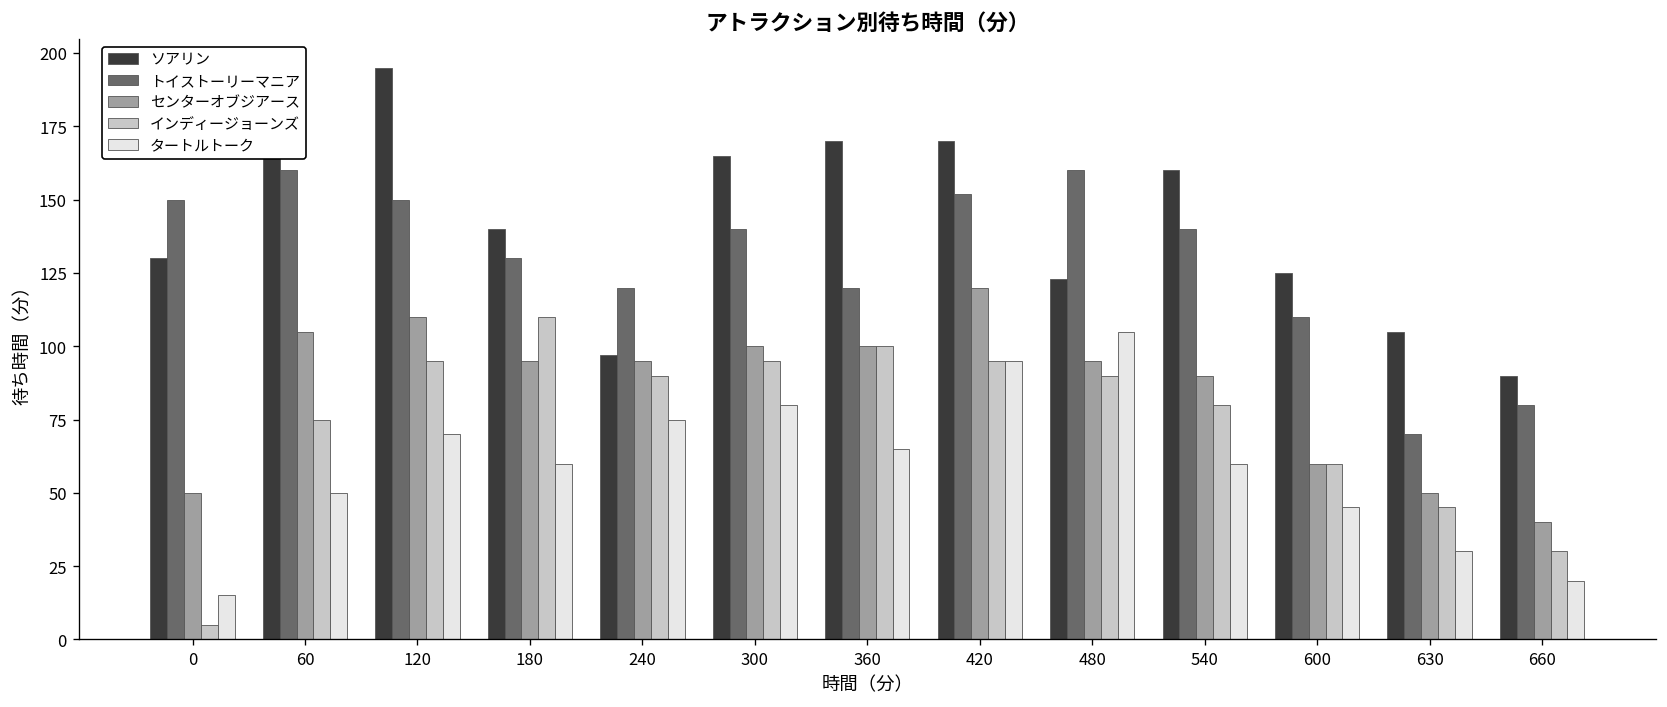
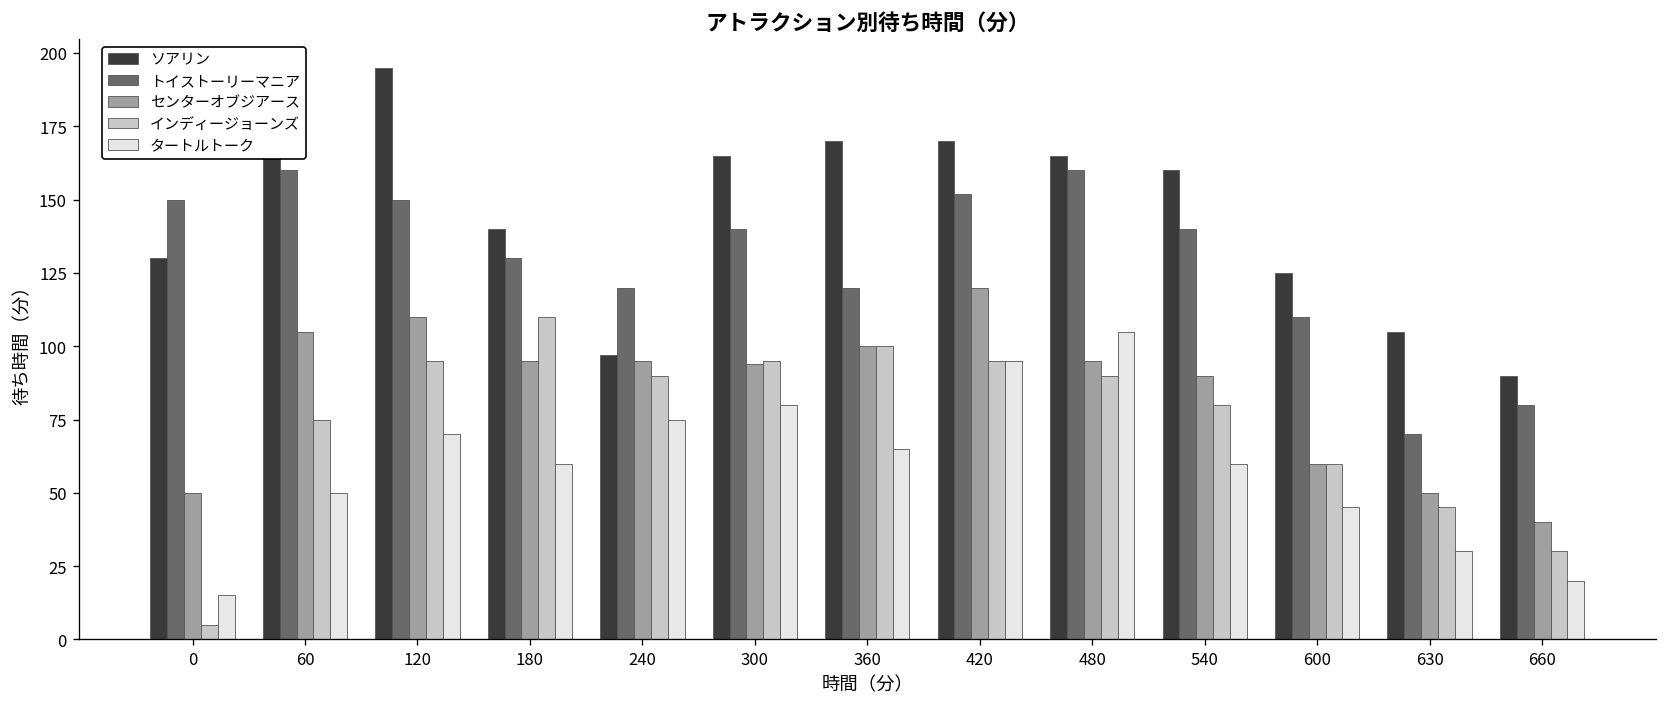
センターオブジアース, 300: 100 -> 94
ソアリン, 480: 123 -> 165
